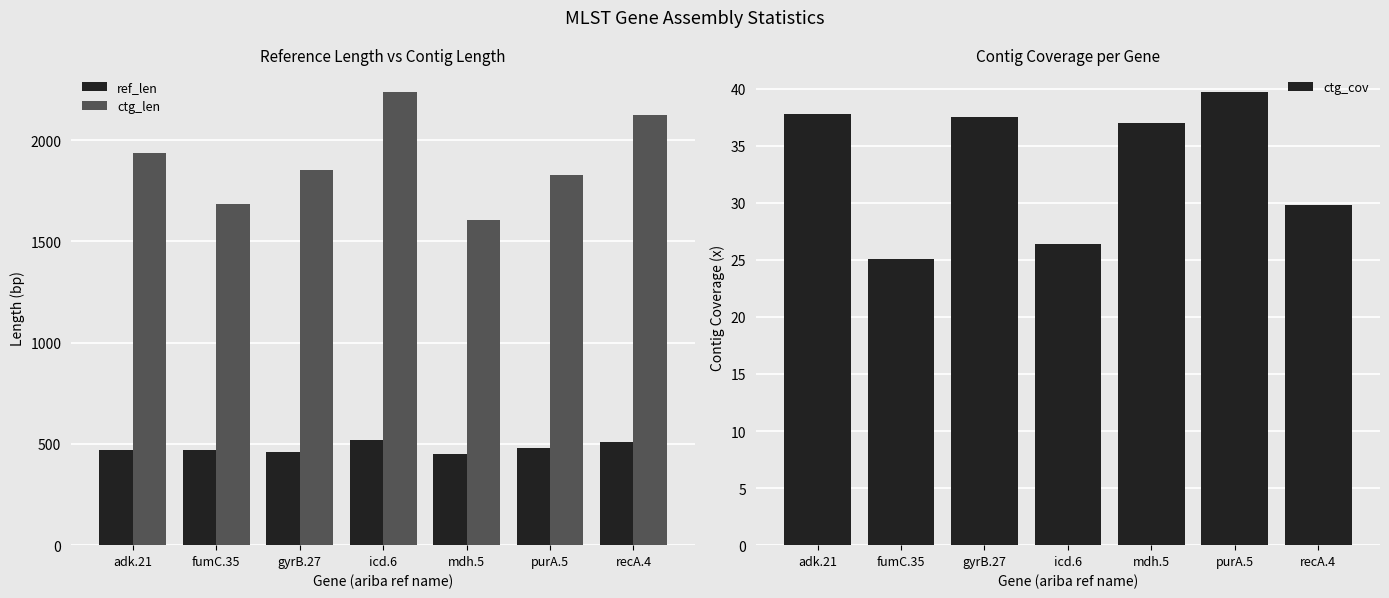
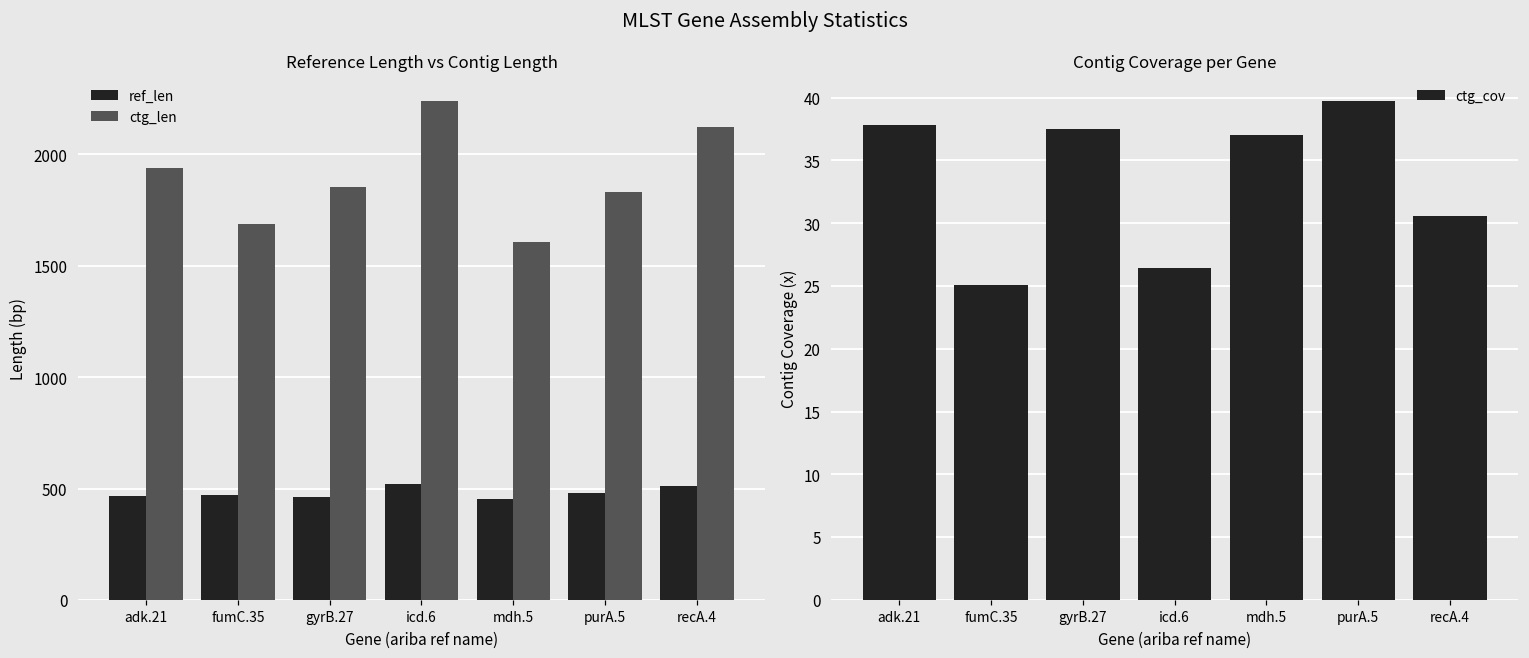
Contig Coverage per Gene, recA.4: 29.8 -> 30.6
